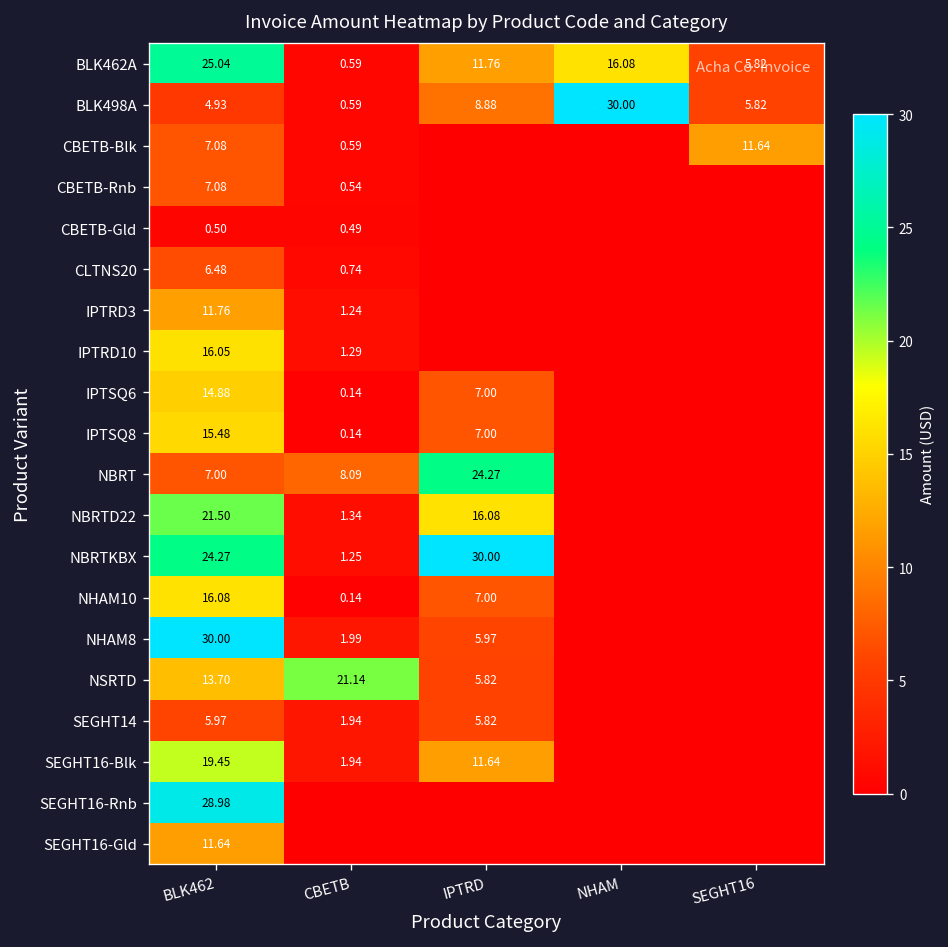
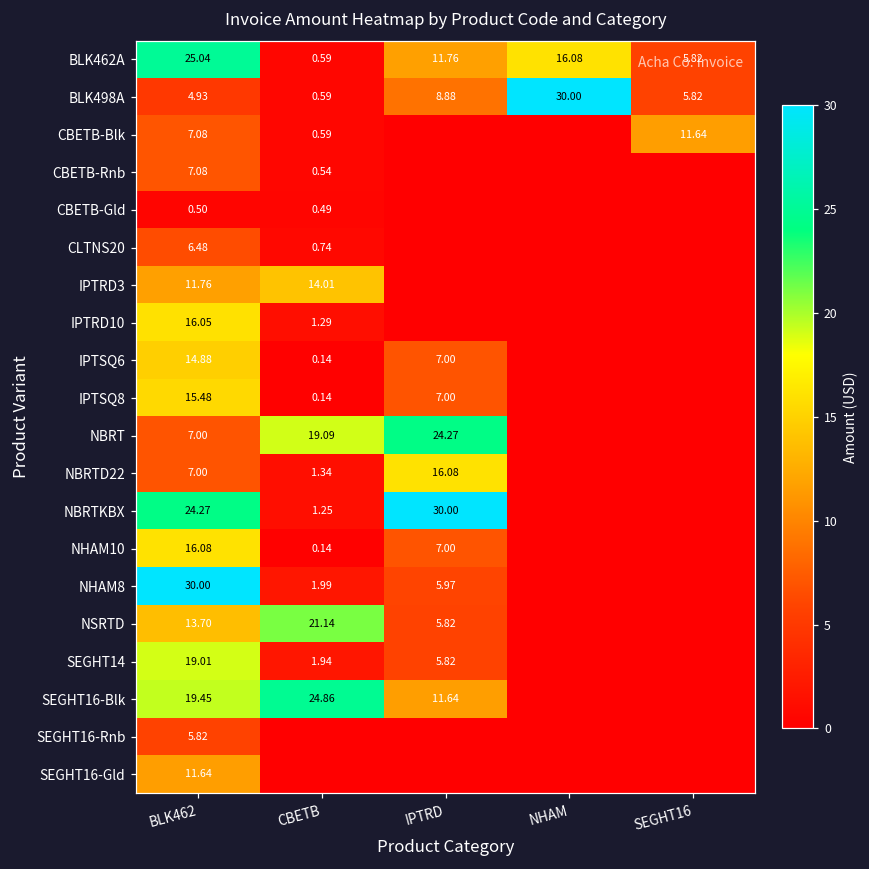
IPTRD3, CBETB: 1.24 -> 14.01
NBRT, CBETB: 8.09 -> 19.09
NBRTD22, BLK462: 21.50 -> 7.00
SEGHT14, BLK462: 5.97 -> 19.01
SEGHT16-Blk, CBETB: 1.94 -> 24.86
SEGHT16-Rnb, BLK462: 28.98 -> 5.82
